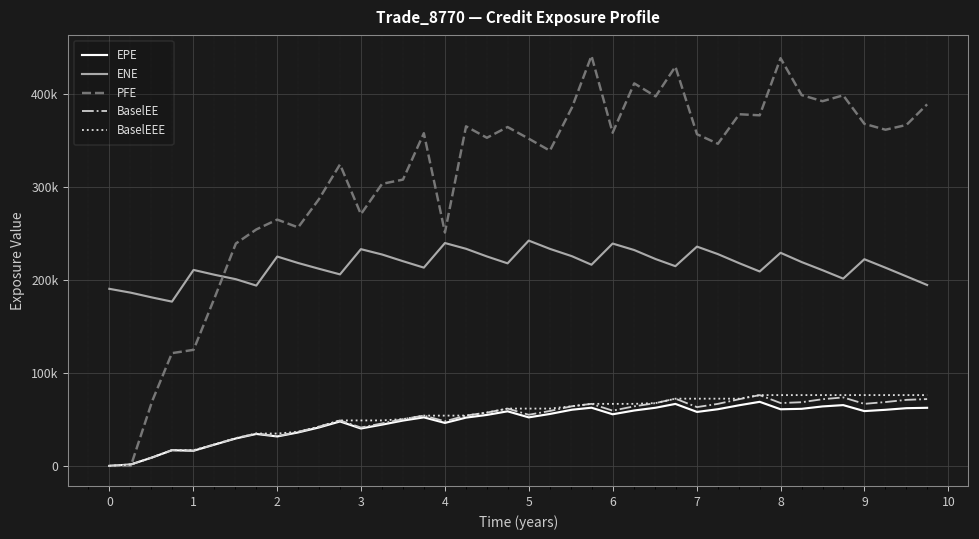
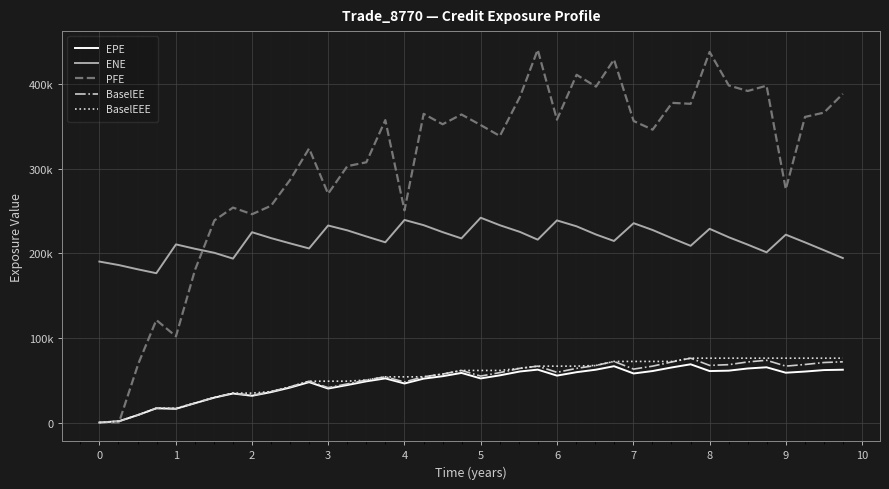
PFE, 1: 120000 -> 100000
PFE, 2: 260000 -> 250000
PFE, 9: 370000 -> 280000
